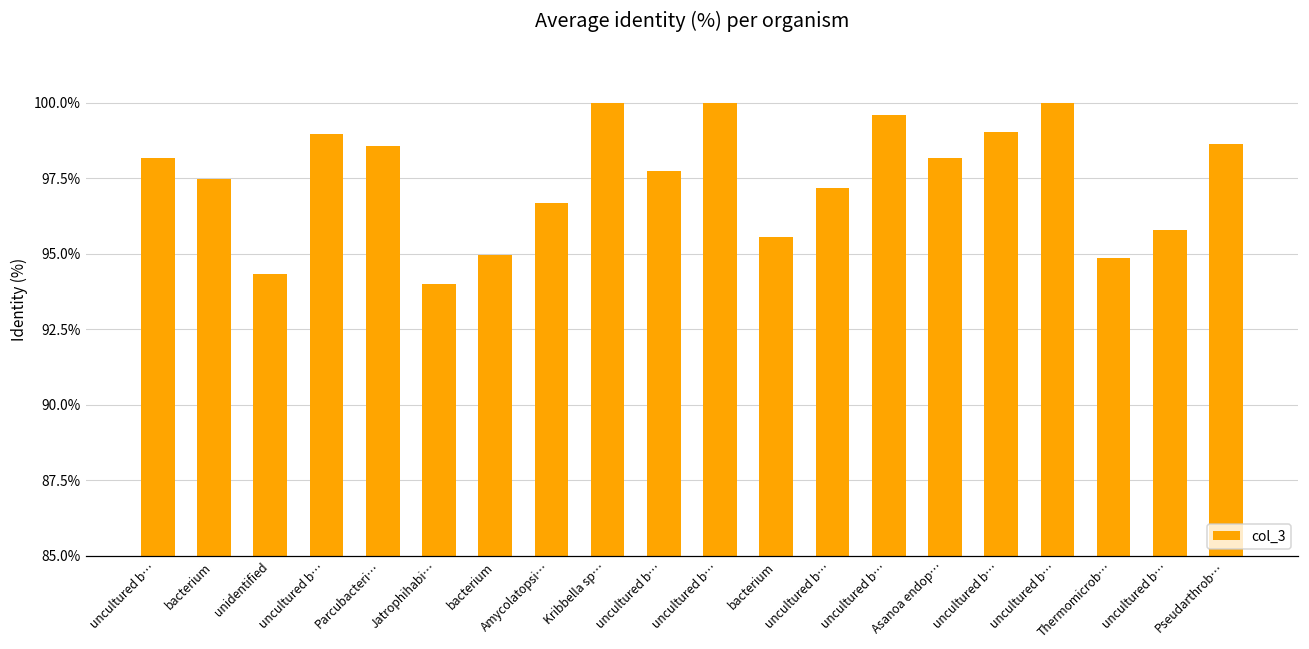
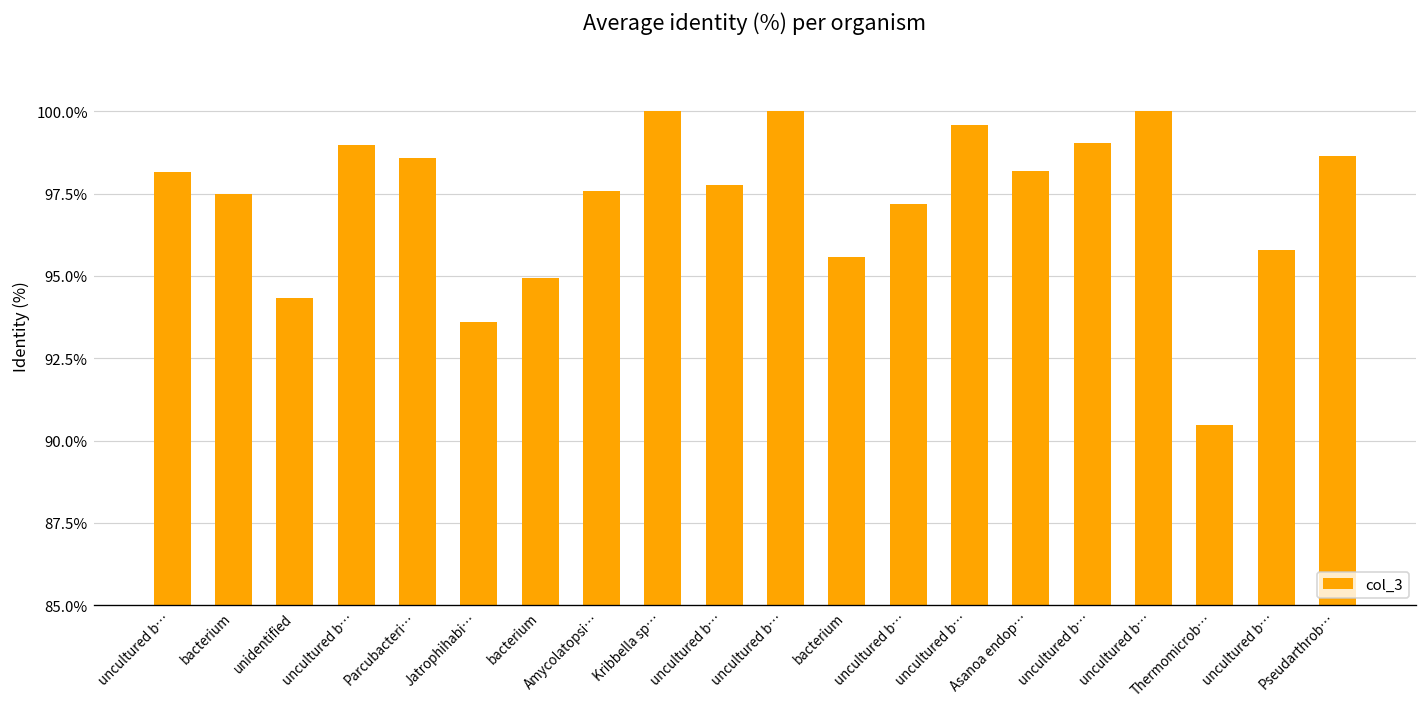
Jatrophihabi…: 94.0% -> 93.6%
Amycolatopsi…: 96.7% -> 97.6%
Thermomicrob…: 94.8% -> 90.5%
